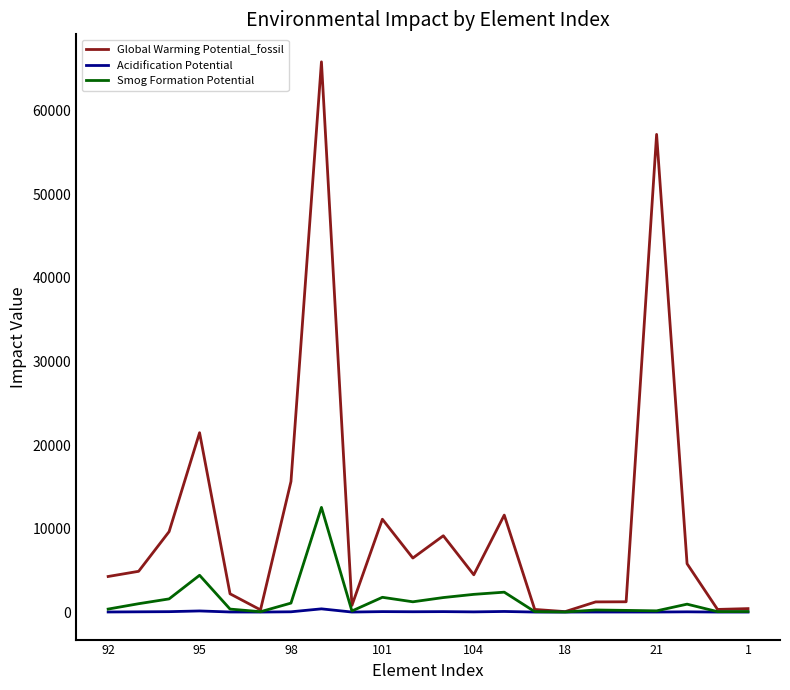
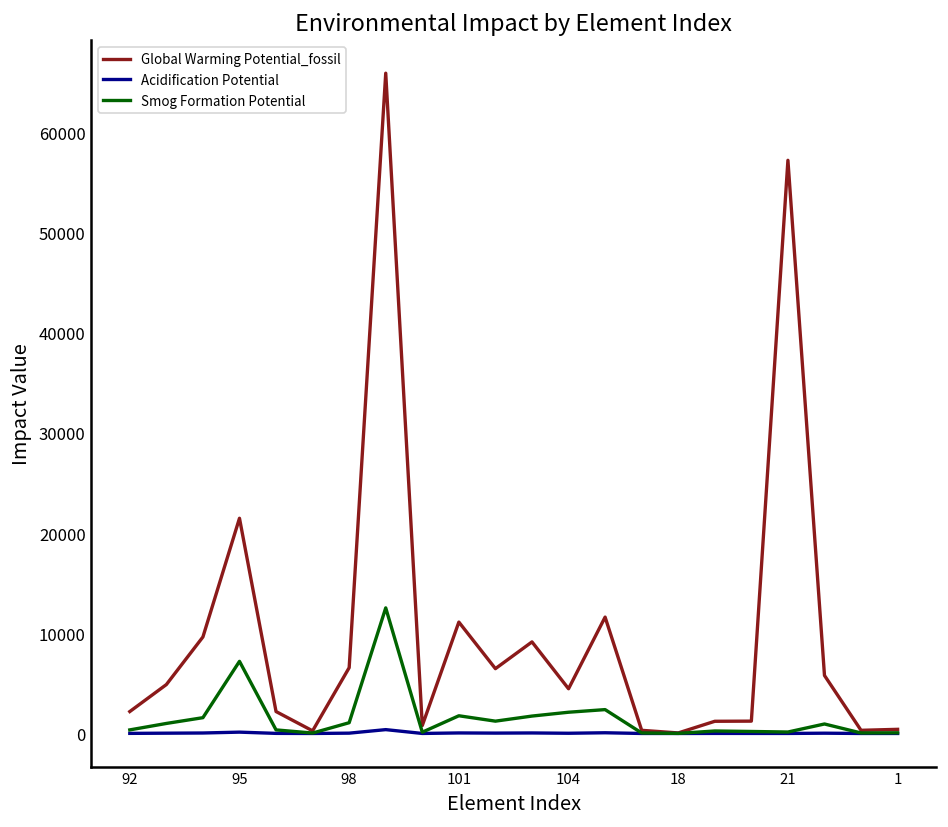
Global Warming Potential_fossil, 92: 4000 -> 2000
Smog Formation Potential, 95: 4000 -> 7000
Global Warming Potential_fossil, 98: 16000 -> 7000
